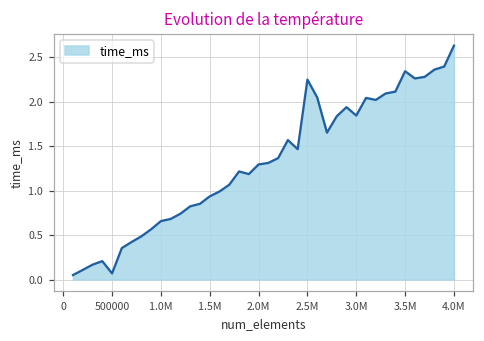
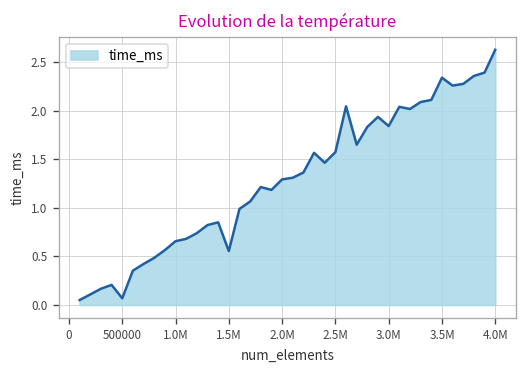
1.5M: 0.9 -> 0.6
2.5M: 2.2 -> 1.6
